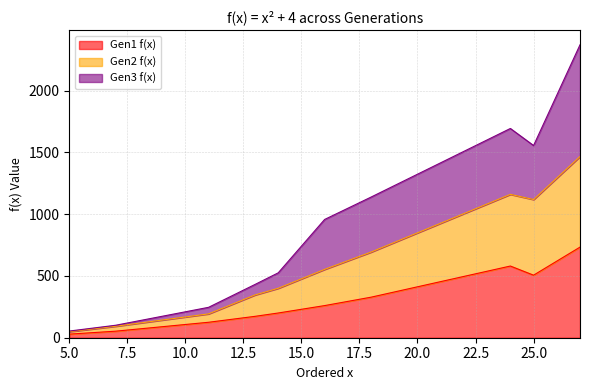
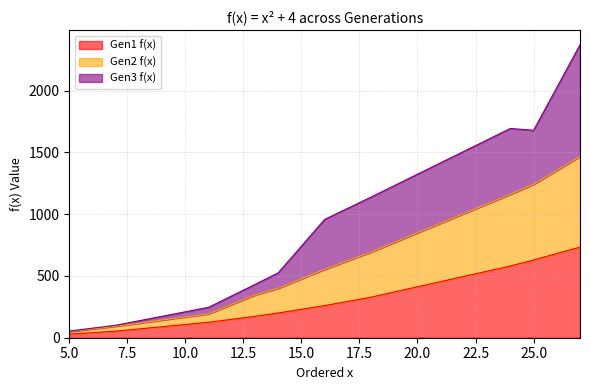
Gen1 f(x), 25.0: 510 -> 630
